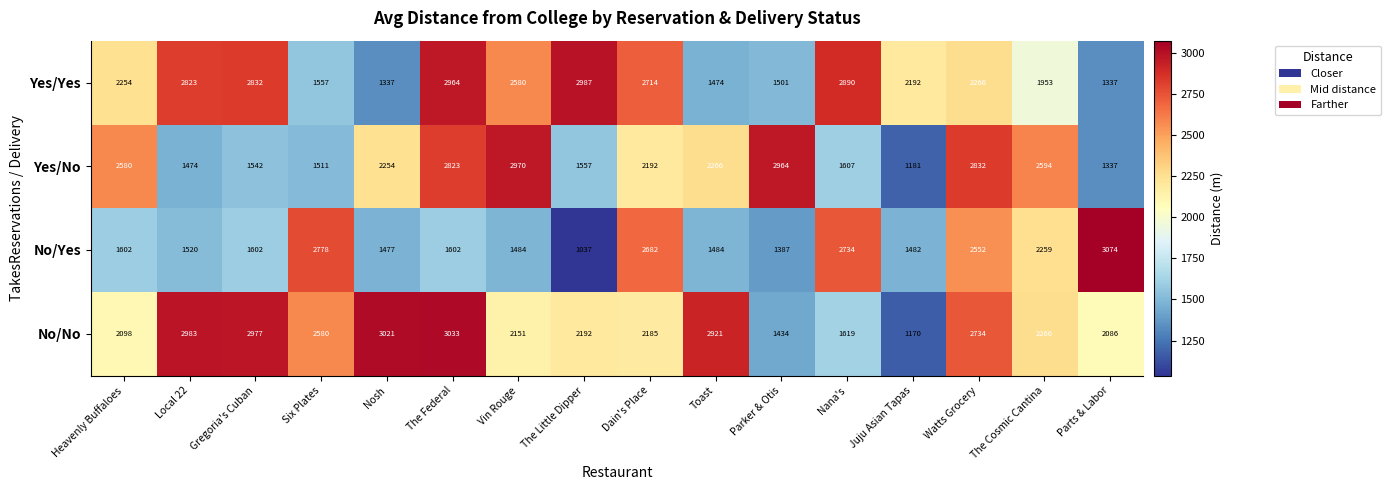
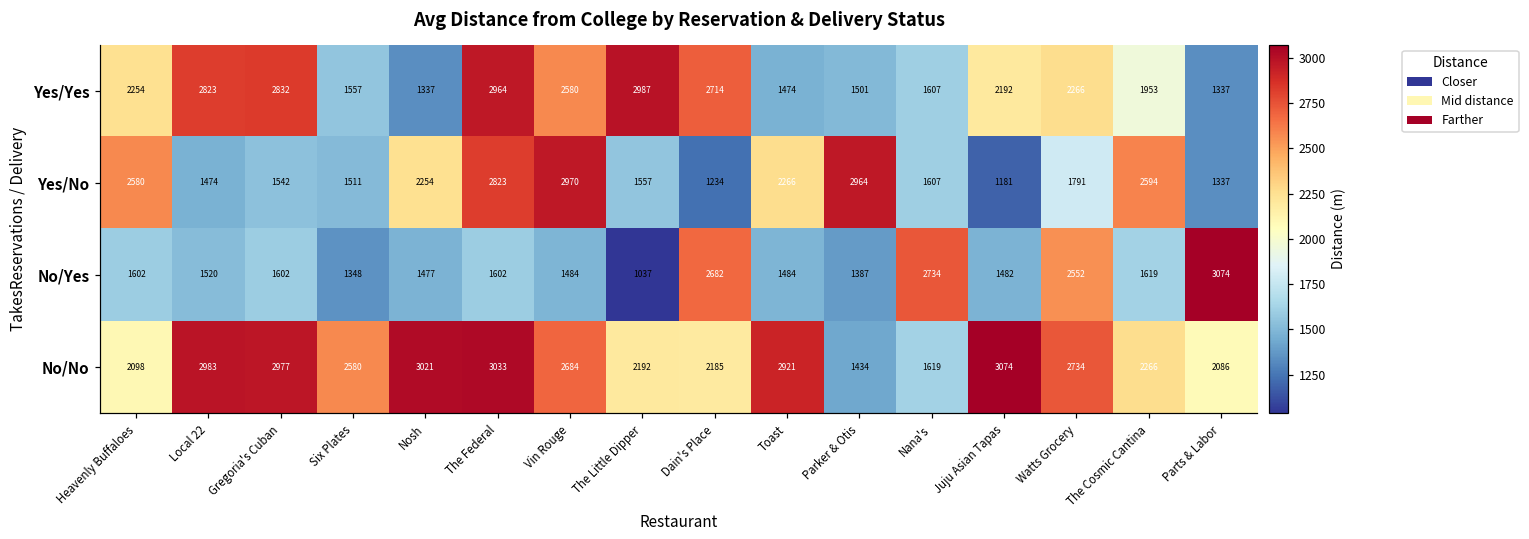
Yes/Yes, Nana's: 2890 -> 1607
Yes/No, Dain's Place: 2192 -> 1234
Yes/No, Watts Grocery: 2832 -> 1791
No/Yes, Six Plates: 2778 -> 1348
No/Yes, The Cosmic Cantina: 2259 -> 1619
No/No, Vin Rouge: 2151 -> 2684
No/No, Juju Asian Tapas: 1170 -> 3074
